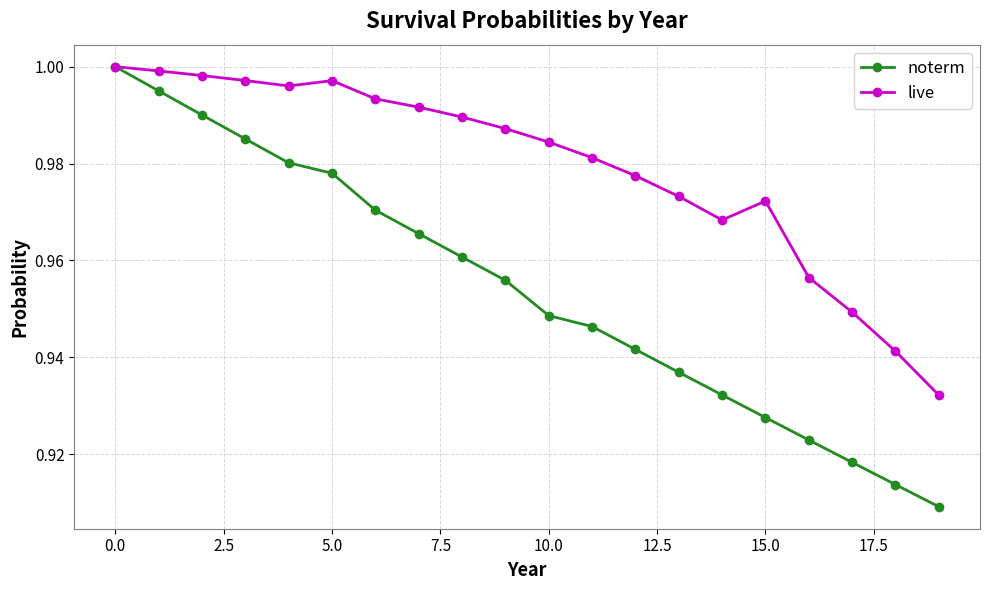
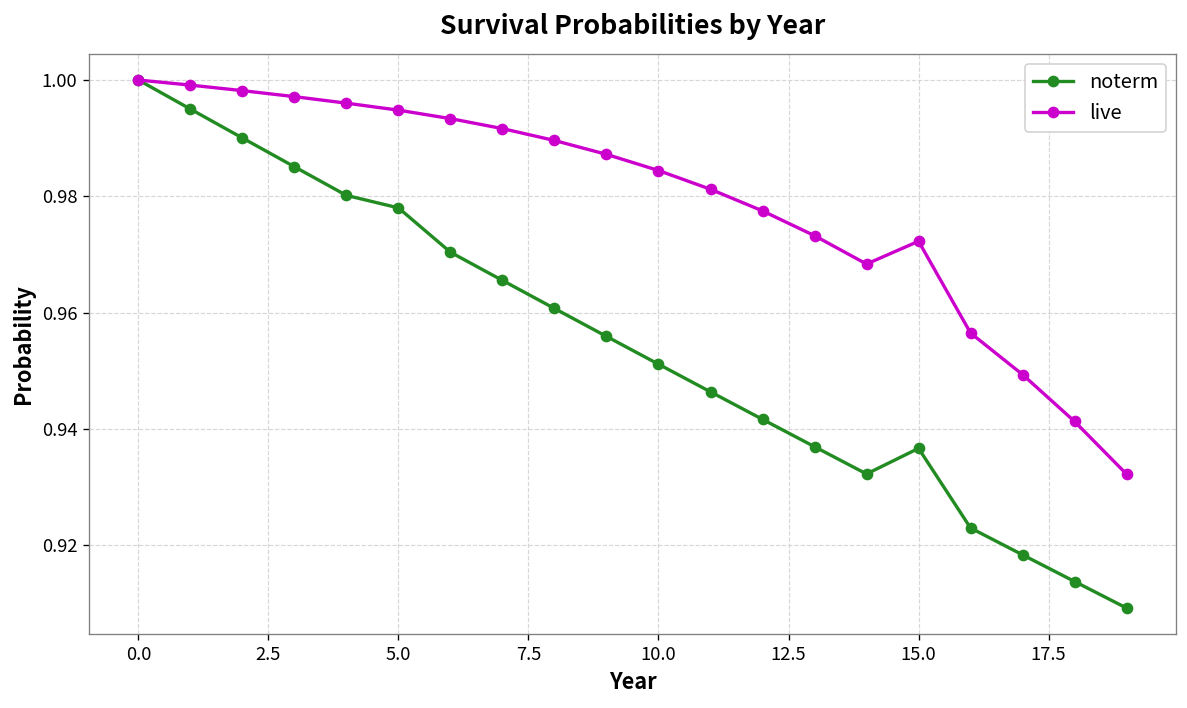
live, 5.0: 0.997 -> 0.995
noterm, 10.0: 0.949 -> 0.951
noterm, 15.0: 0.928 -> 0.937
